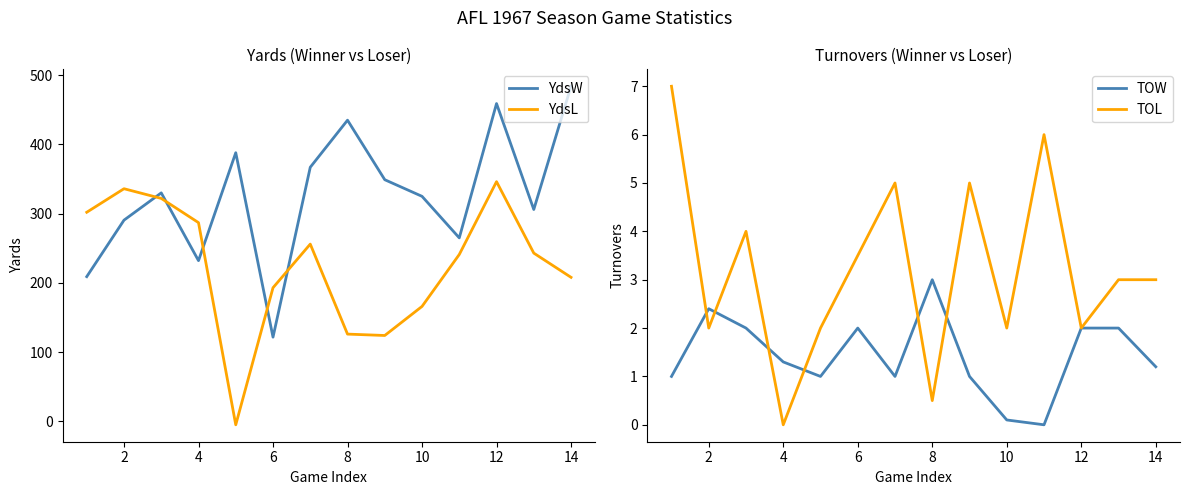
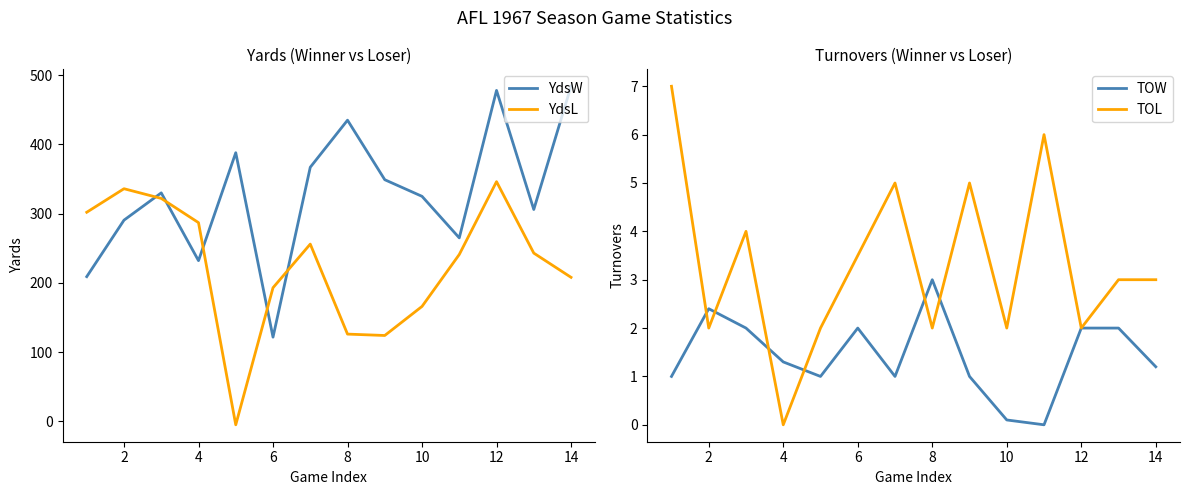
Yards (Winner vs Loser), YdsW, 12: 460 -> 480
Turnovers (Winner vs Loser), TOL, 8: 0.5 -> 2.0
